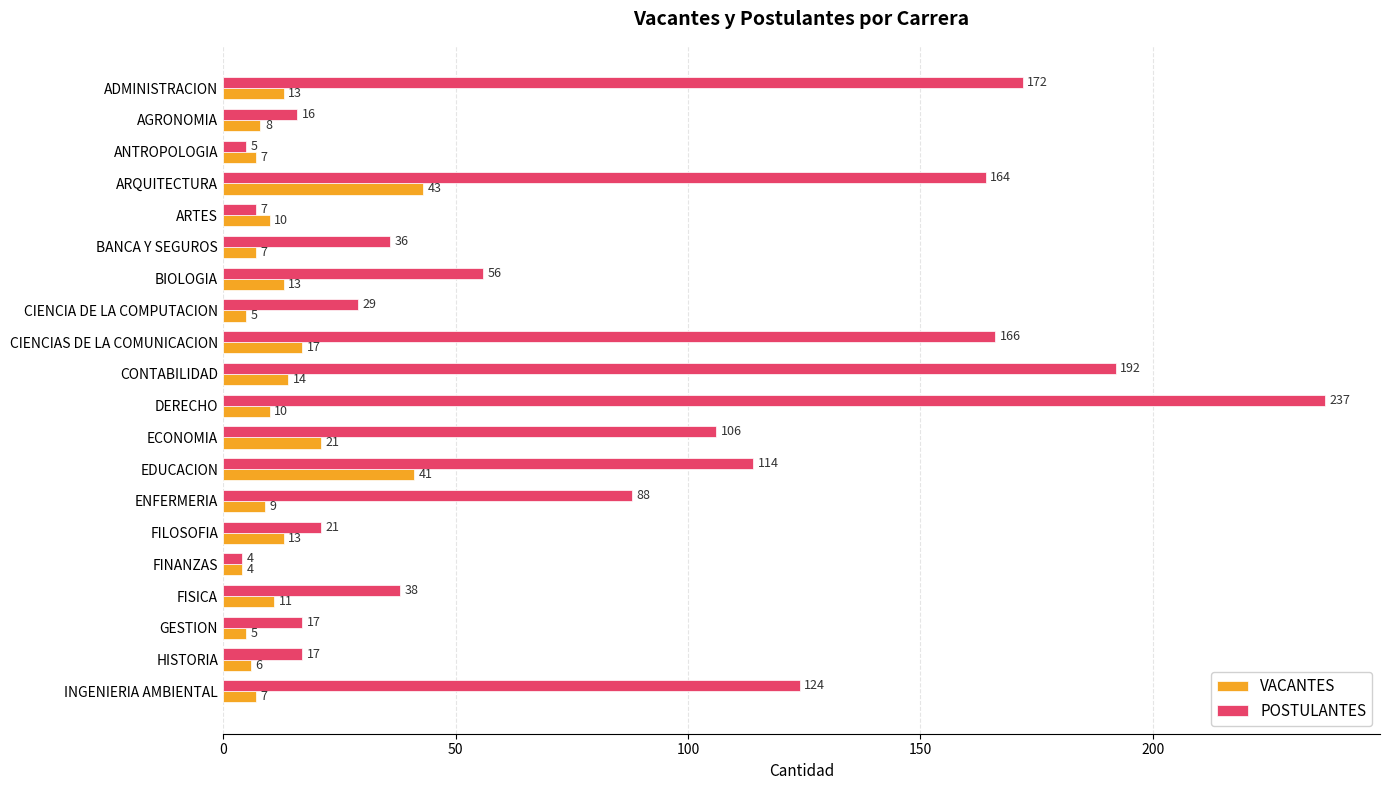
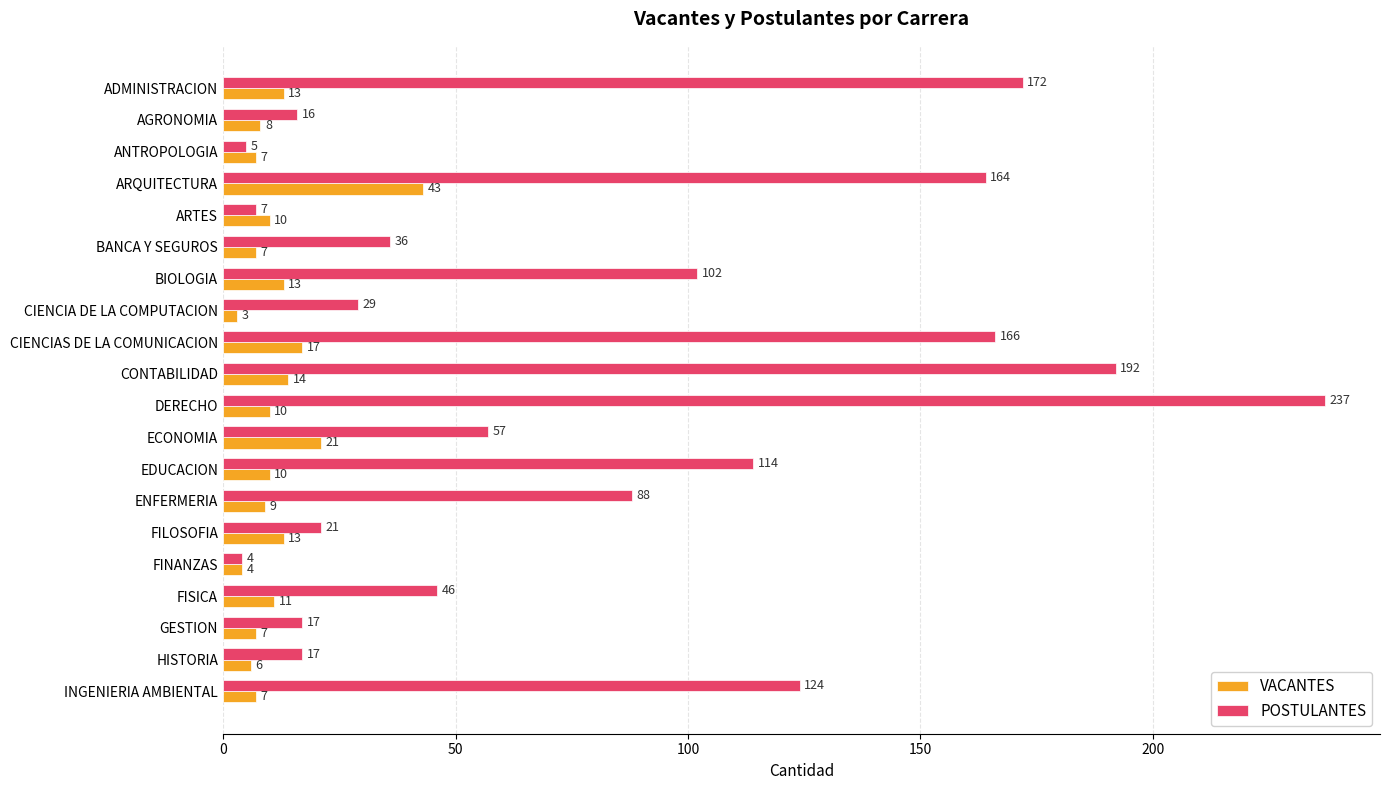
POSTULANTES, BIOLOGIA: 56 -> 102
VACANTES, CIENCIA DE LA COMPUTACION: 5 -> 3
POSTULANTES, ECONOMIA: 106 -> 57
VACANTES, EDUCACION: 41 -> 10
POSTULANTES, FISICA: 38 -> 46
VACANTES, GESTION: 5 -> 7
